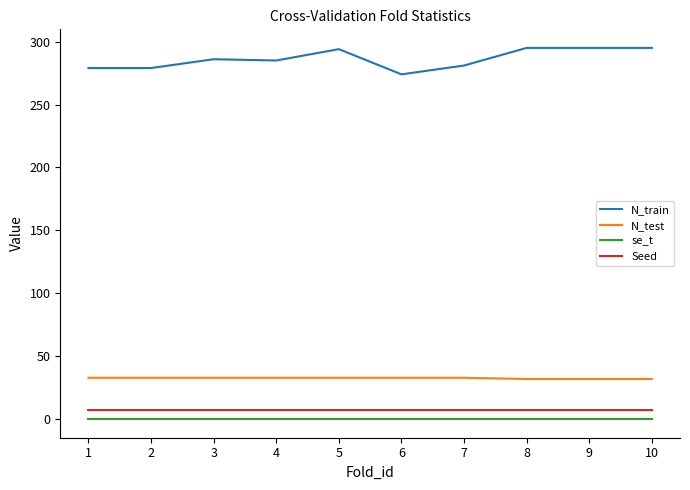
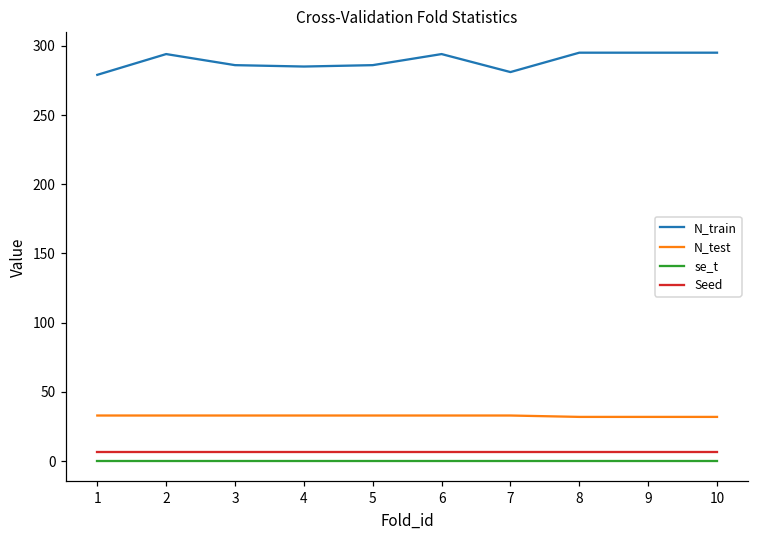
N_train, 2: 279 -> 294
N_train, 5: 294 -> 286
N_train, 6: 274 -> 294
